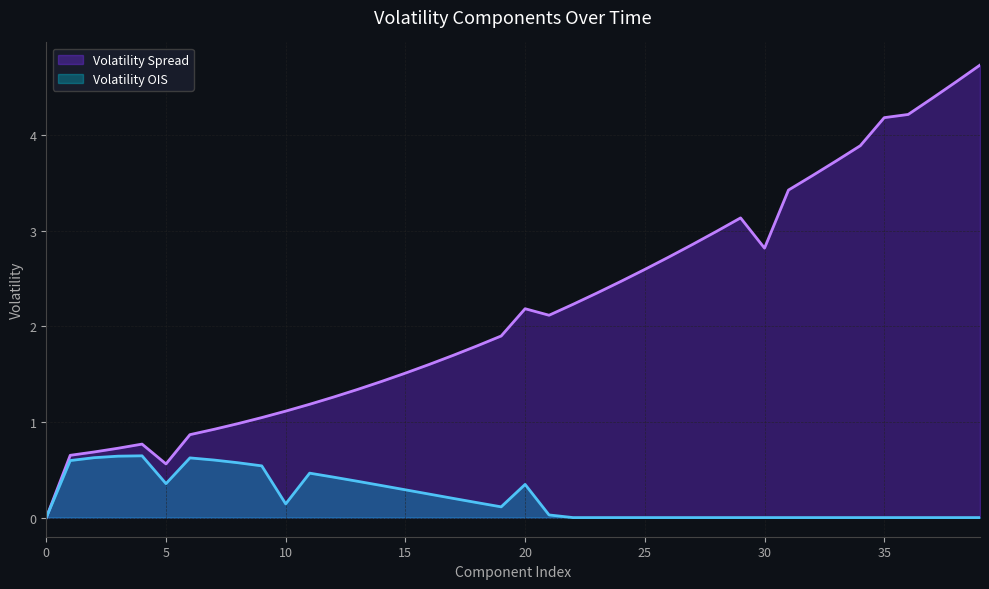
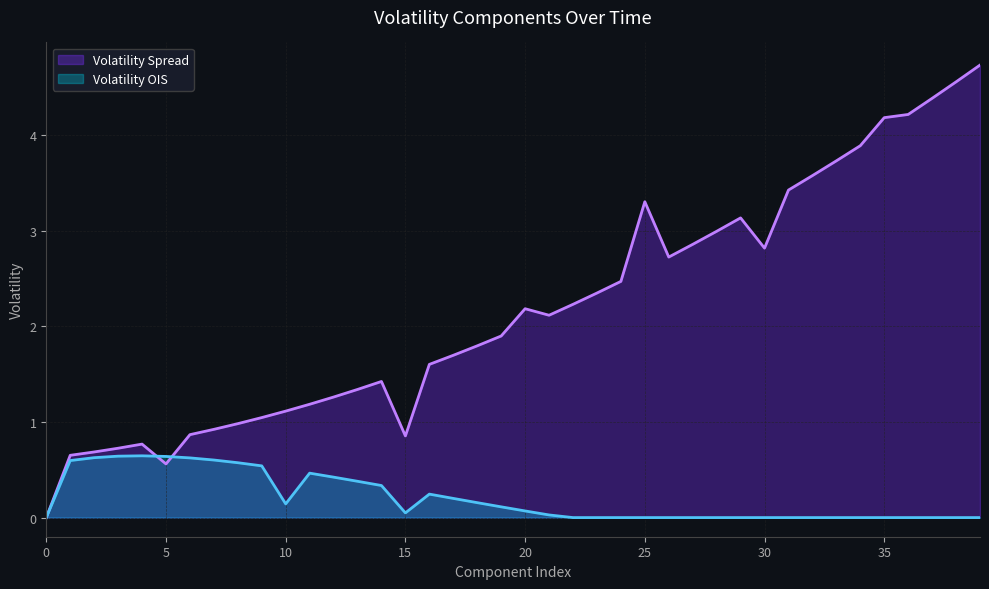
Volatility OIS, 5: 0.4 -> 0.6
Volatility Spread, 15: 1.5 -> 0.9
Volatility OIS, 15: 0.3 -> 0.0
Volatility OIS, 20: 0.3 -> 0.1
Volatility Spread, 25: 2.6 -> 3.3
